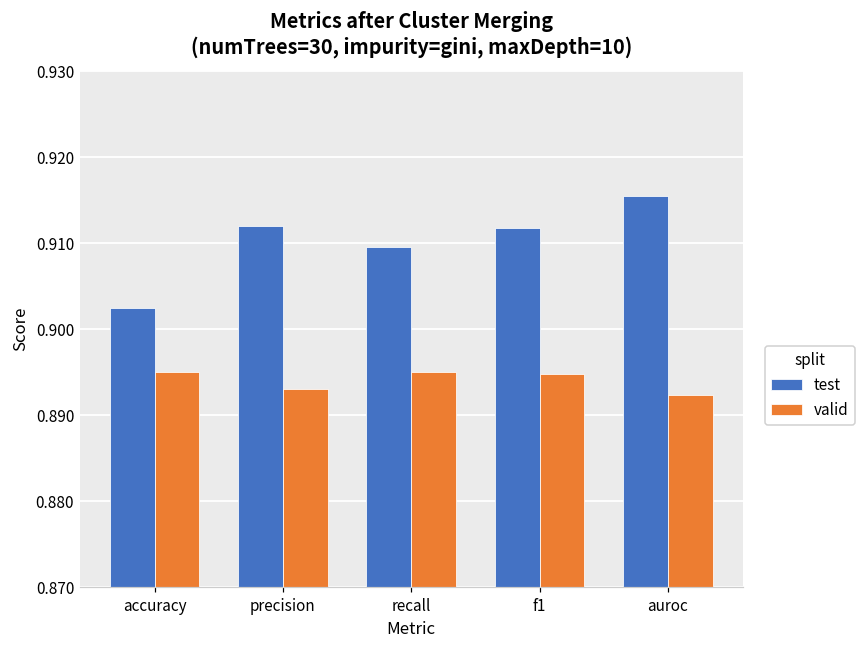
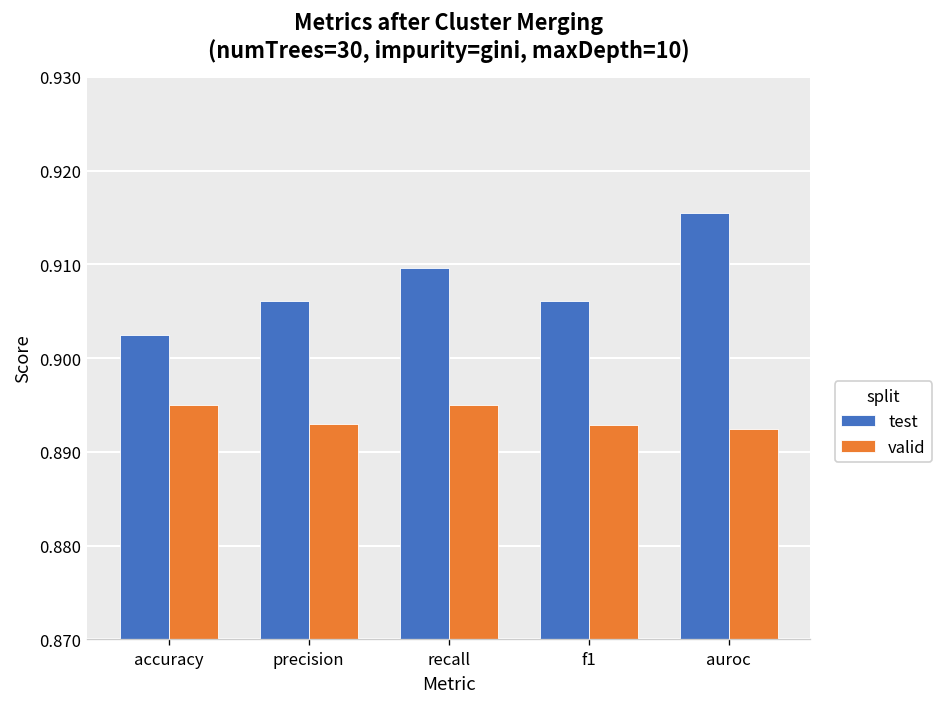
test, precision: 0.912 -> 0.906
test, f1: 0.912 -> 0.906
valid, f1: 0.895 -> 0.893
